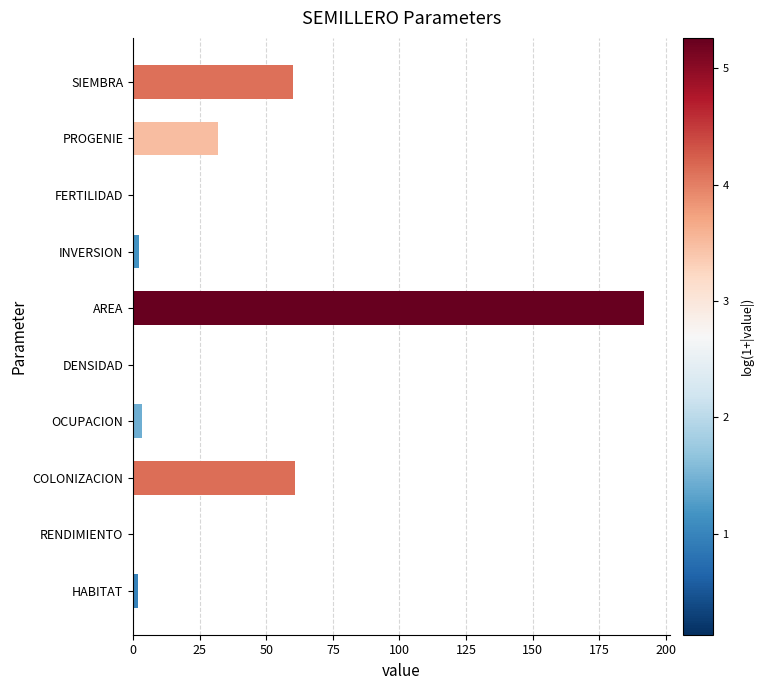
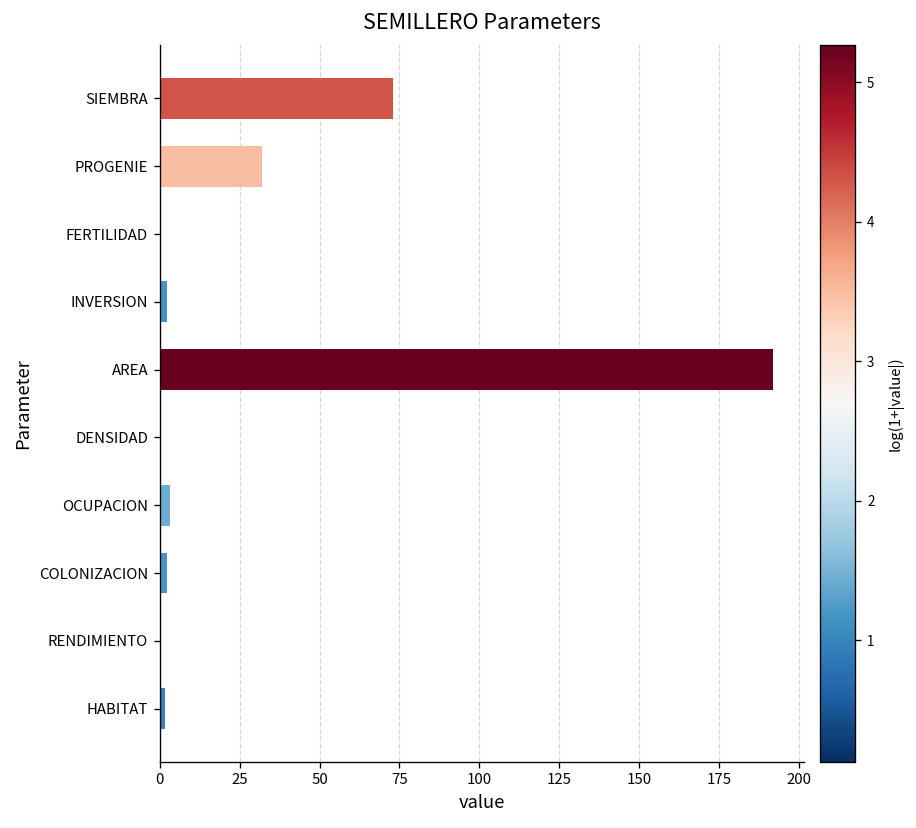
SIEMBRA: 60 -> 73
COLONIZACION: 61 -> 2
